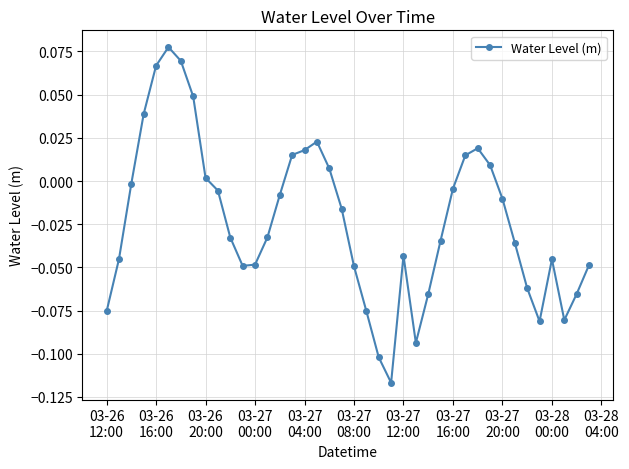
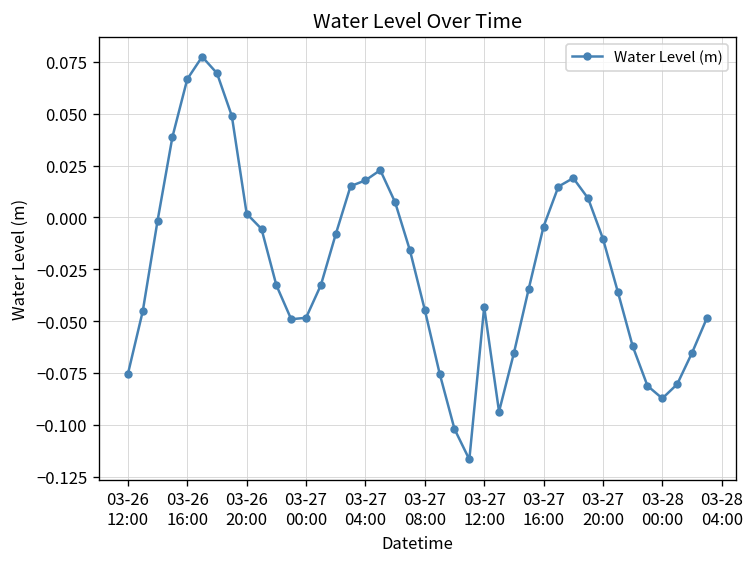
03-27 08:00: -0.049 -> -0.045
03-28 00:00: -0.045 -> -0.087
